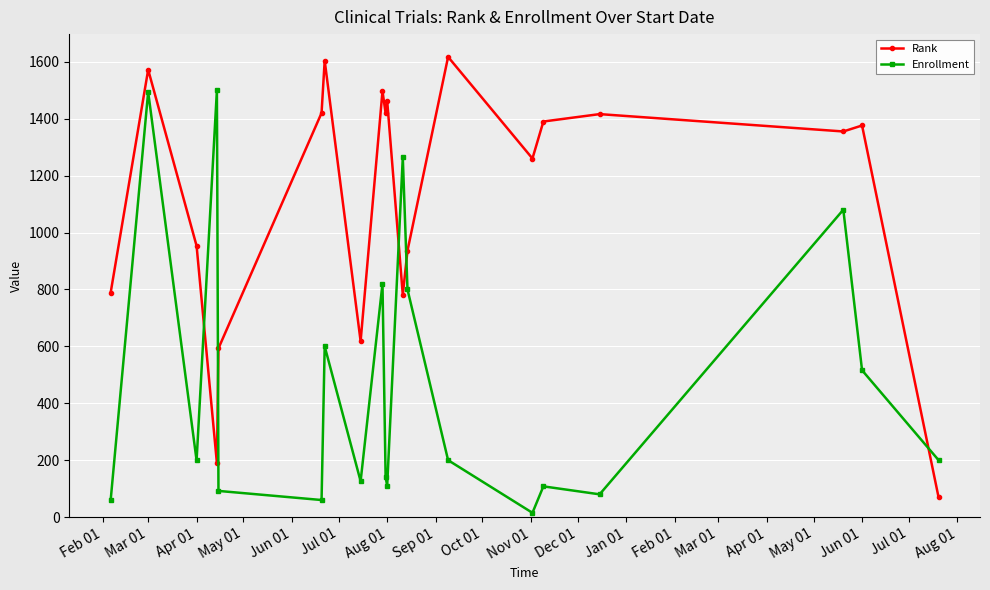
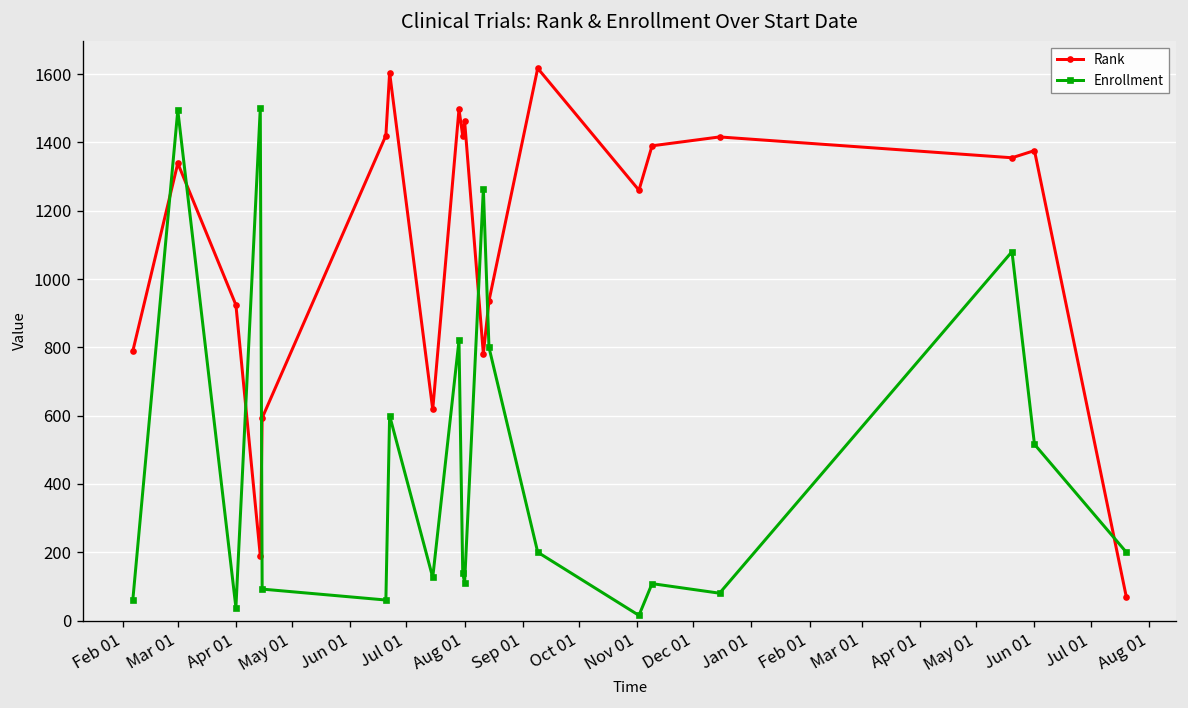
Rank, Mar 01: 1570 -> 1340
Rank, Apr 01: 950 -> 920
Enrollment, Apr 01: 200 -> 40
